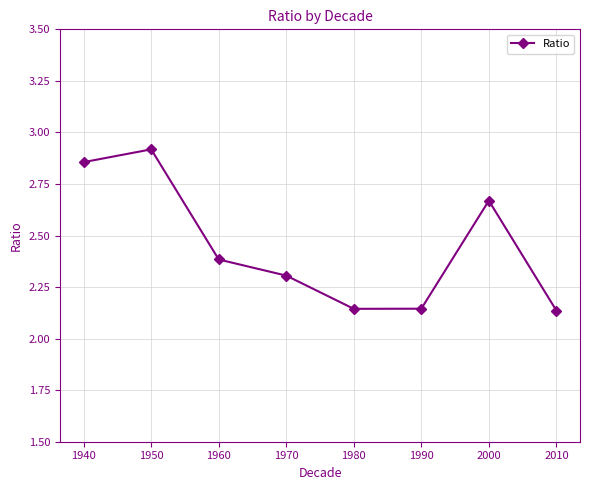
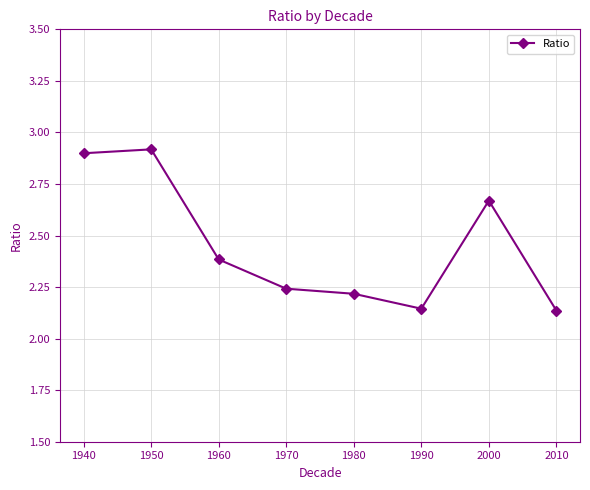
1940: 2.86 -> 2.90
1970: 2.31 -> 2.24
1980: 2.14 -> 2.22
